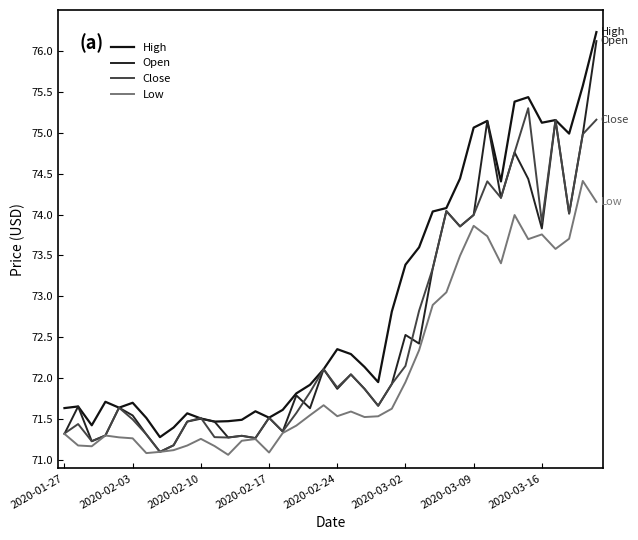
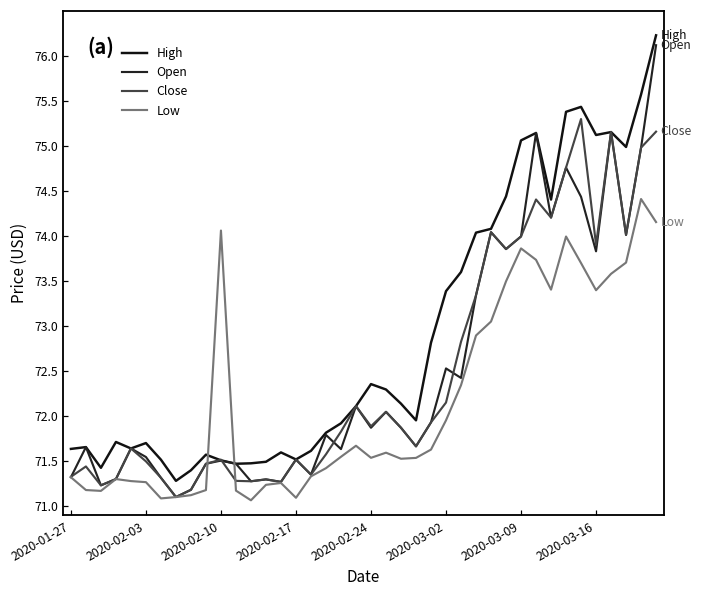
Low, 2020-02-10: 71.3 -> 74.1
Low, 2020-03-16: 73.8 -> 73.4
